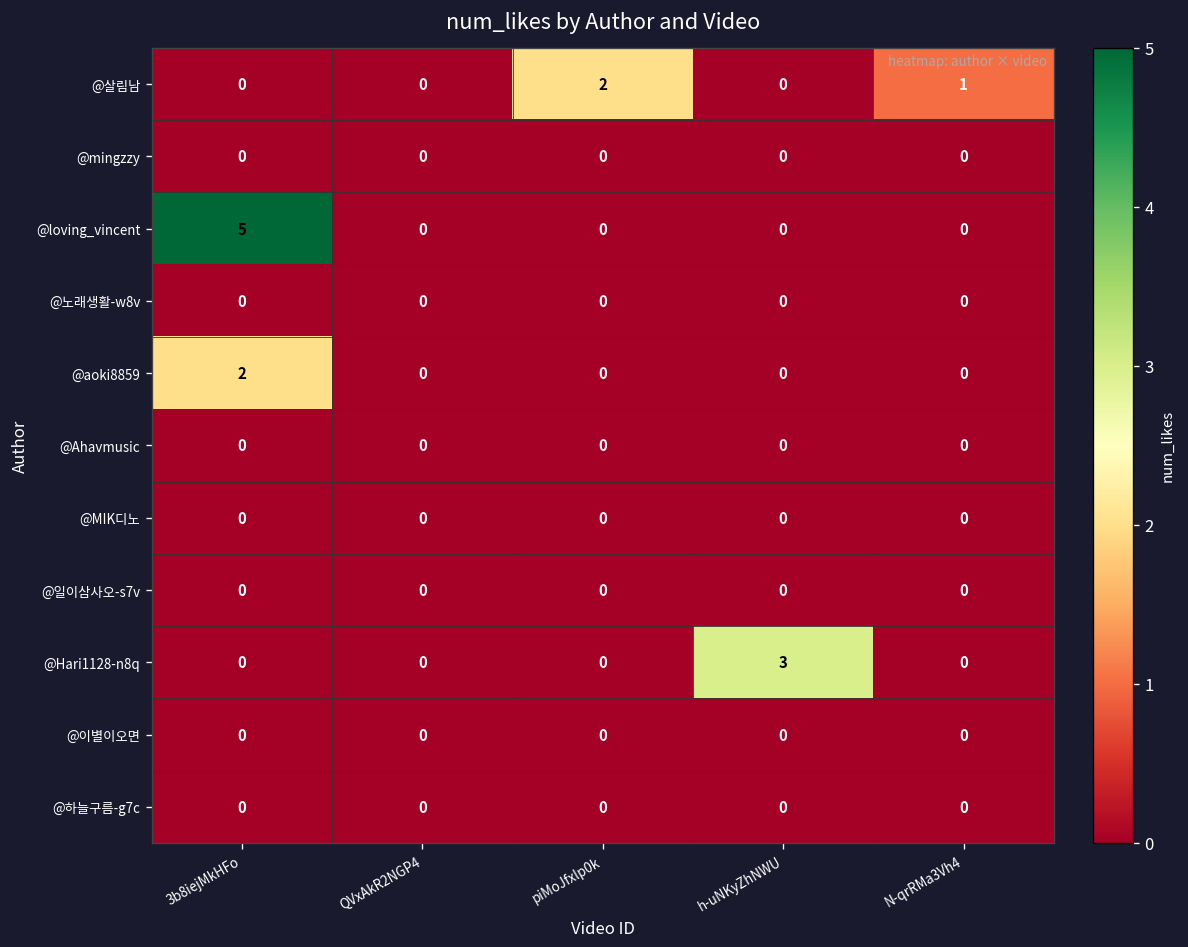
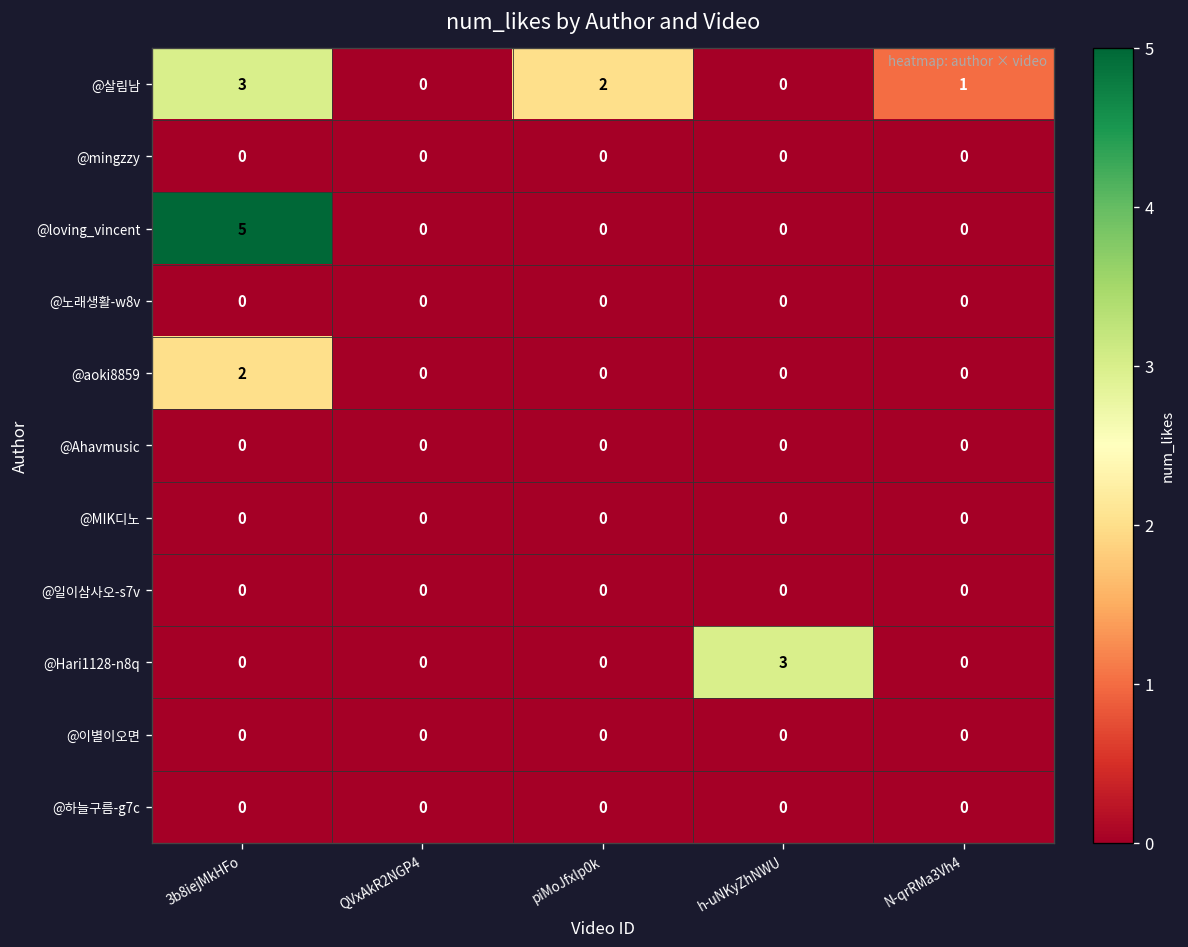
@살림남, 3b8iejMkHFo: 0 -> 3
